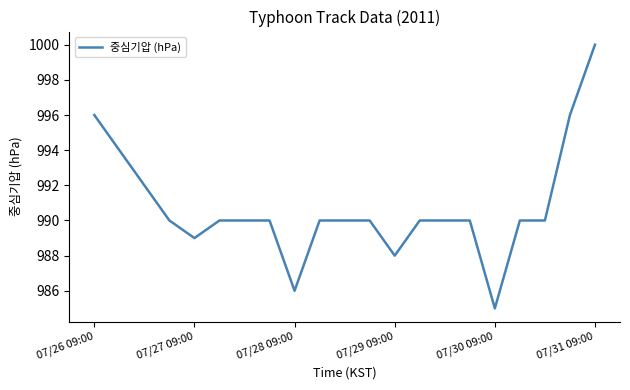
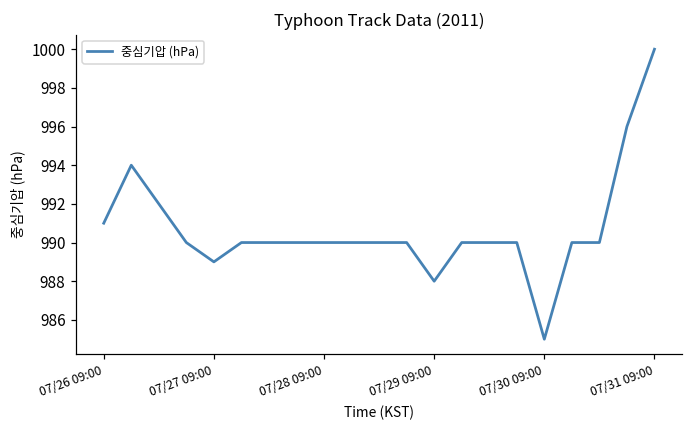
07/26 09:00: 996 -> 991
07/28 09:00: 986 -> 990
